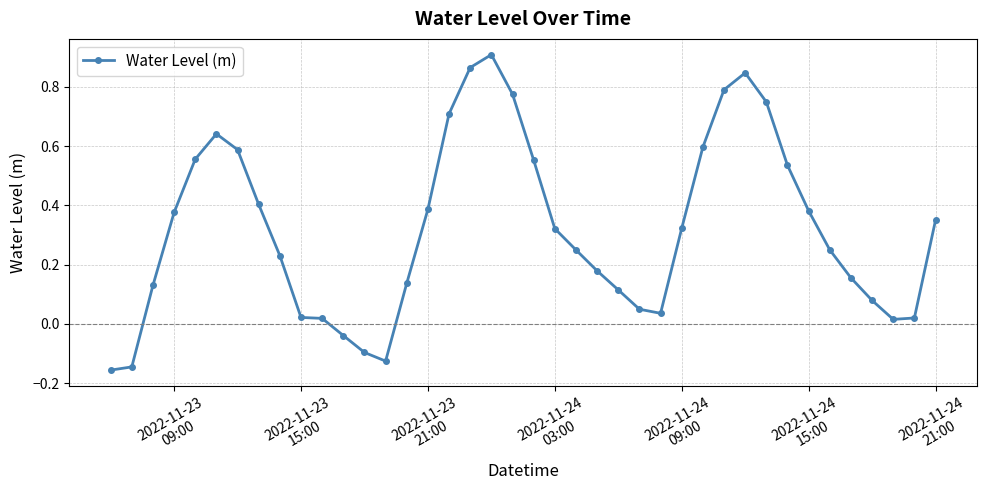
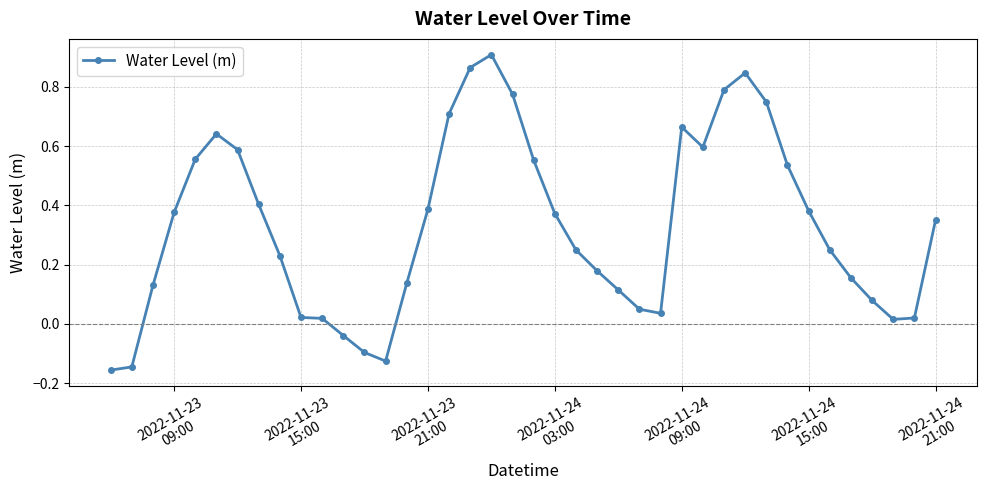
2022-11-24 03:00: 0.32 -> 0.37
2022-11-24 09:00: 0.32 -> 0.66
